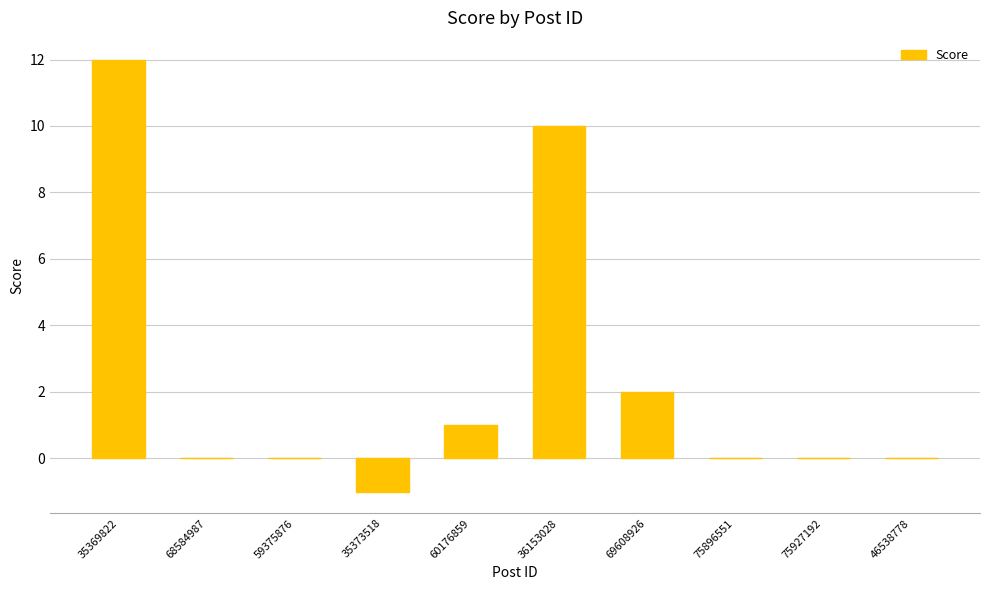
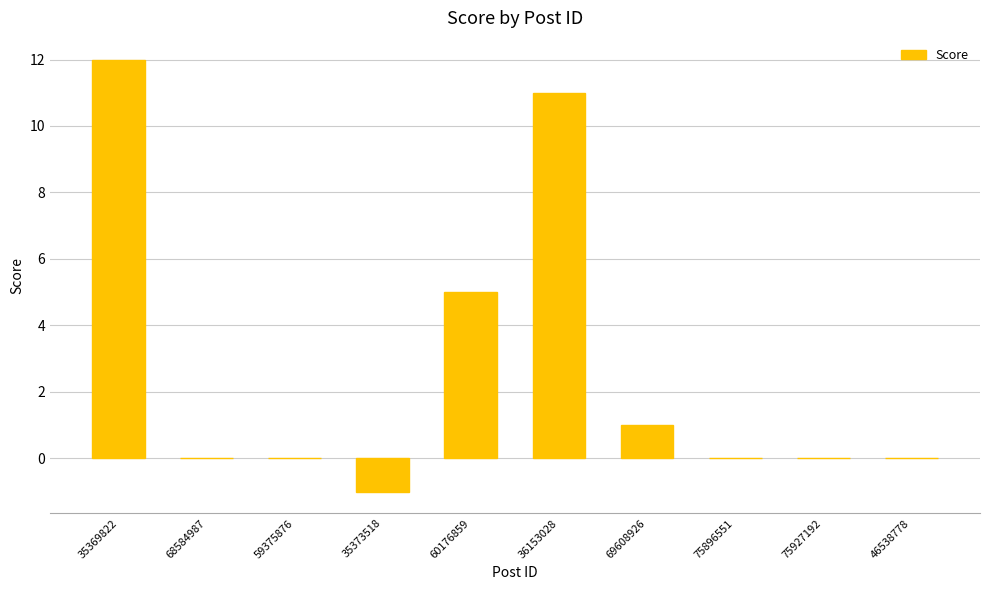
60176859: 1 -> 5
36153028: 10 -> 11
69608926: 2 -> 1
